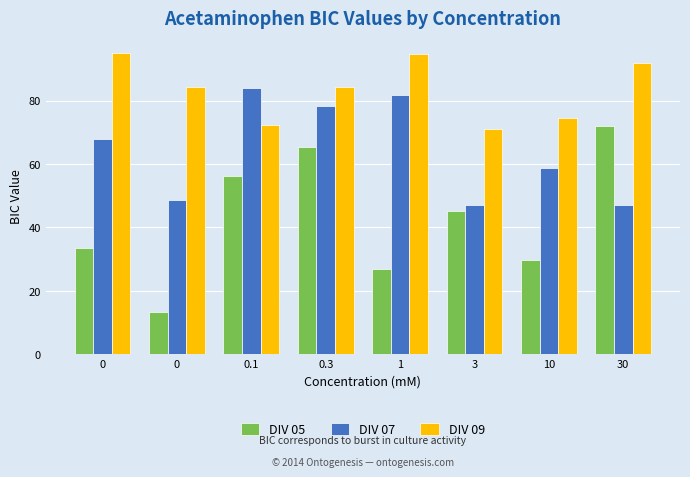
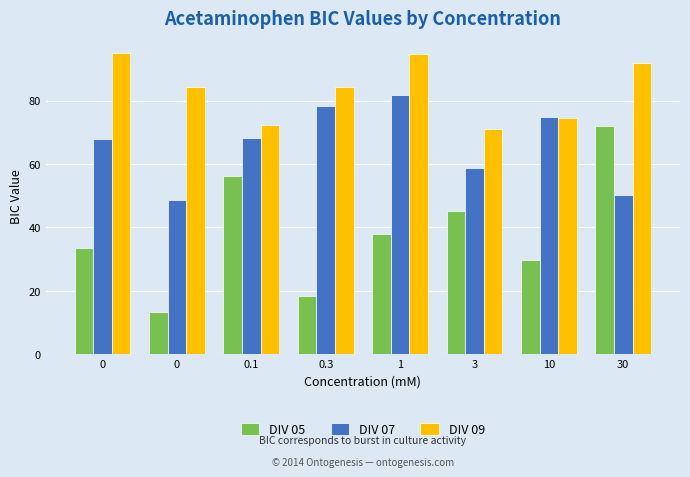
DIV 07, 0.1: 84 -> 68
DIV 05, 0.3: 65 -> 18
DIV 05, 1: 27 -> 38
DIV 07, 3: 47 -> 59
DIV 07, 10: 59 -> 75
DIV 07, 30: 47 -> 50
